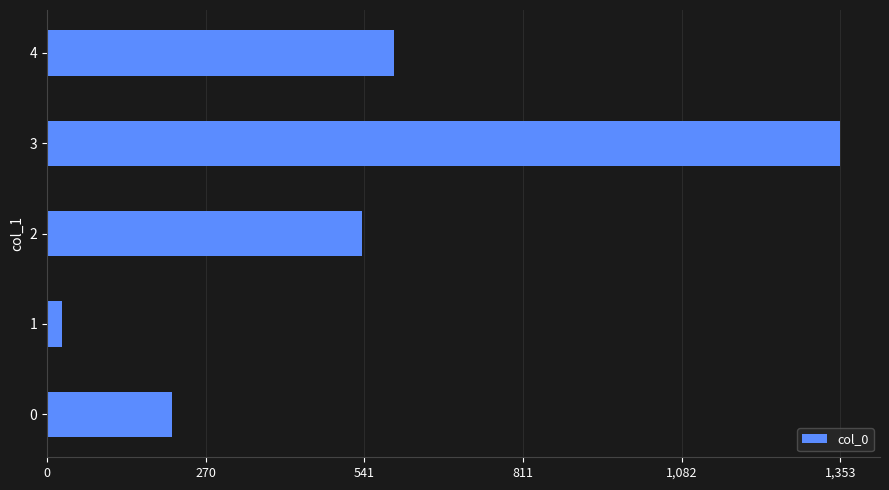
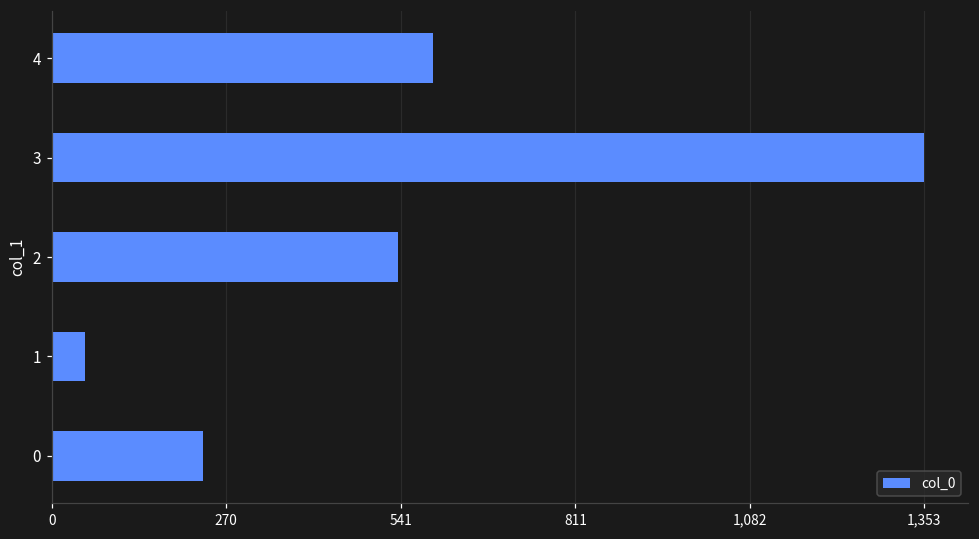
1: 30 -> 50
0: 210 -> 240
